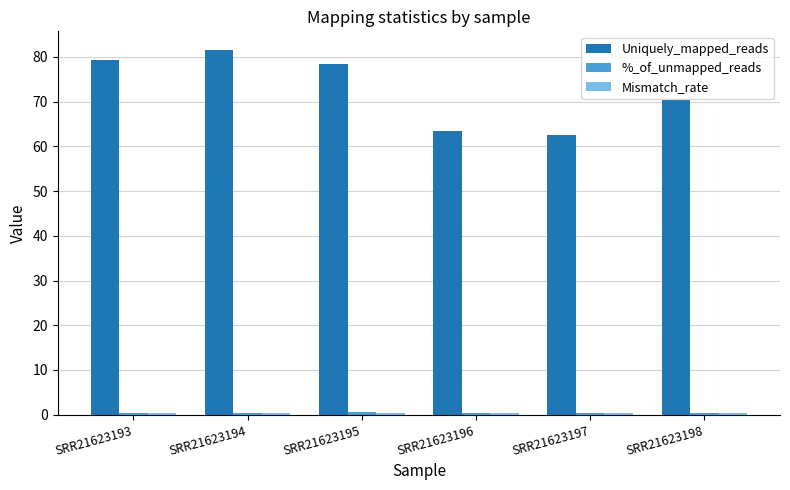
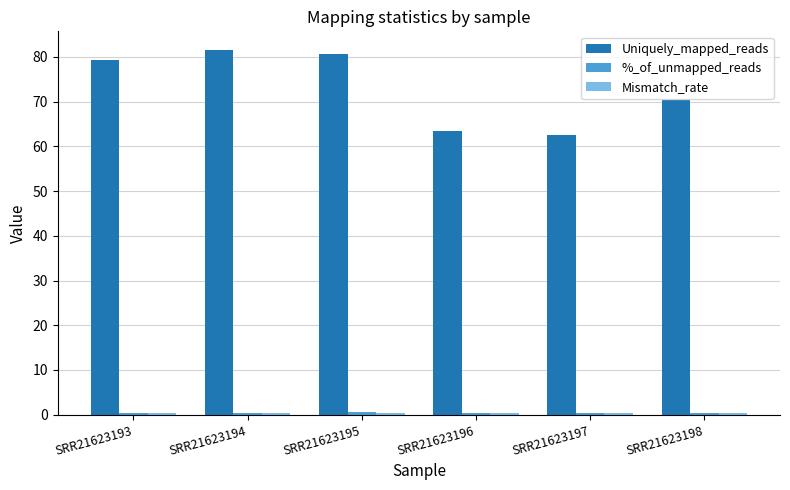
Uniquely_mapped_reads, SRR21623195: 78 -> 81
